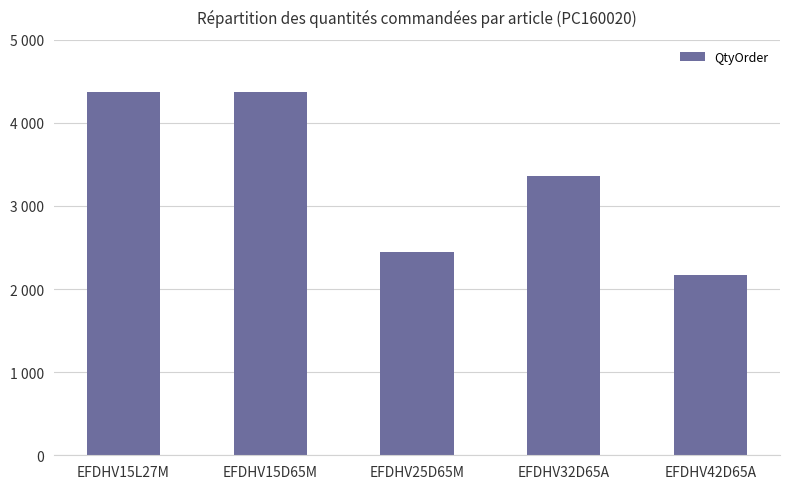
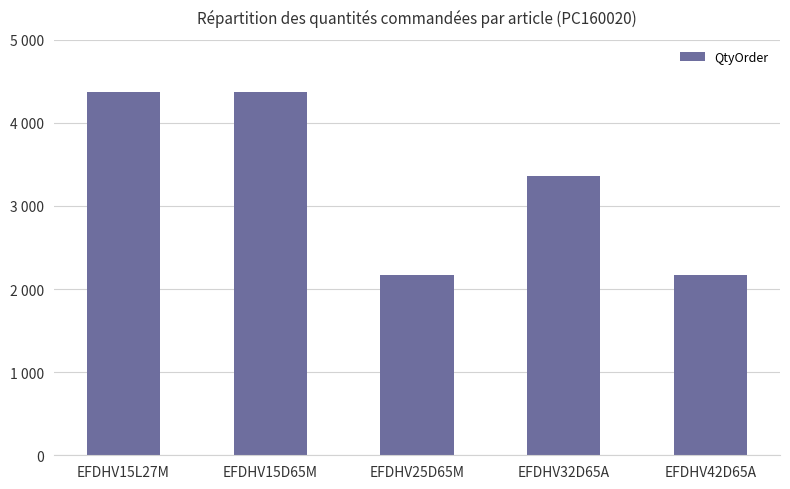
EFDHV25D65M: 2400 -> 2200
